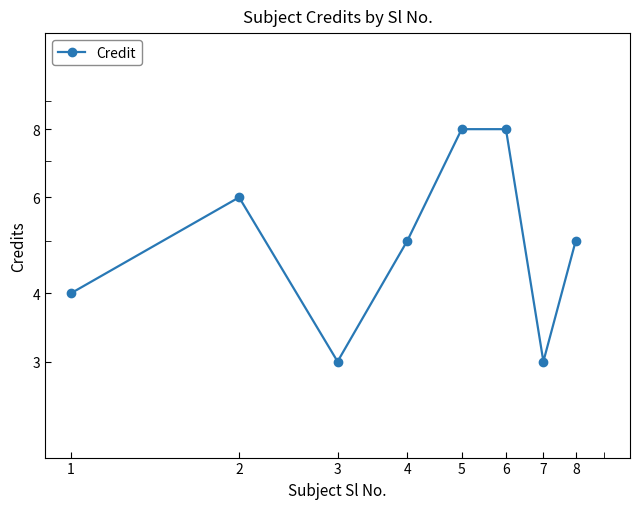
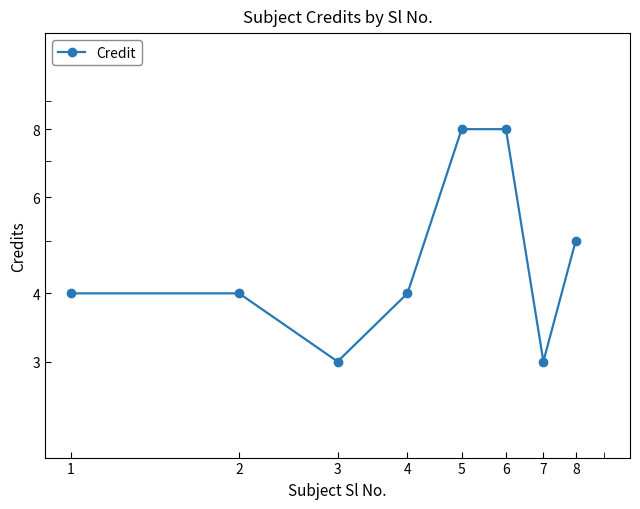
2: 6 -> 4
4: 5 -> 4
